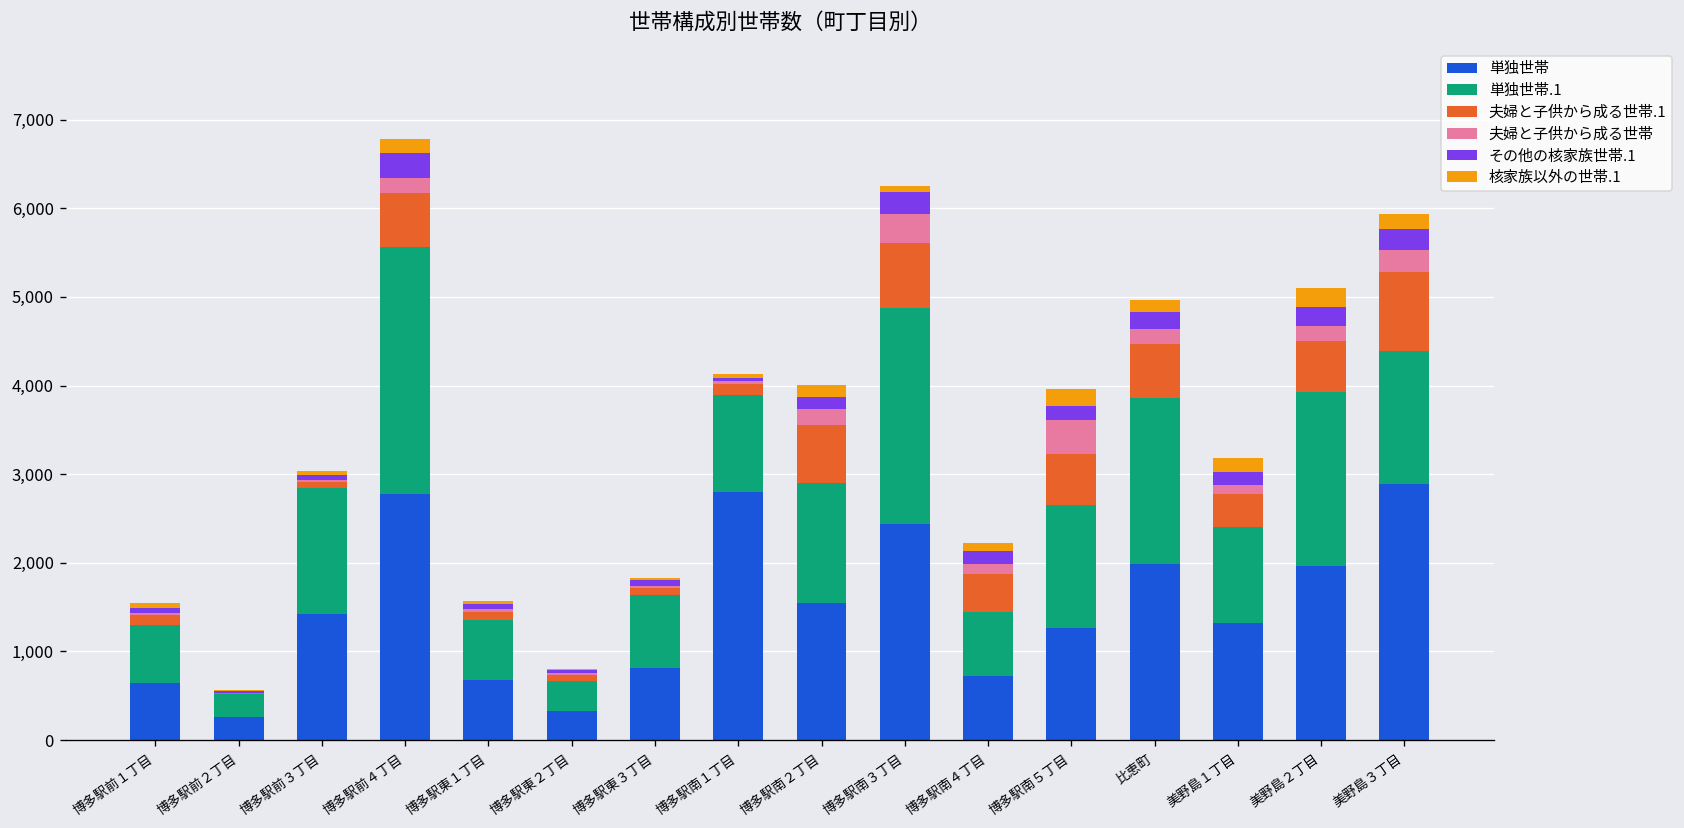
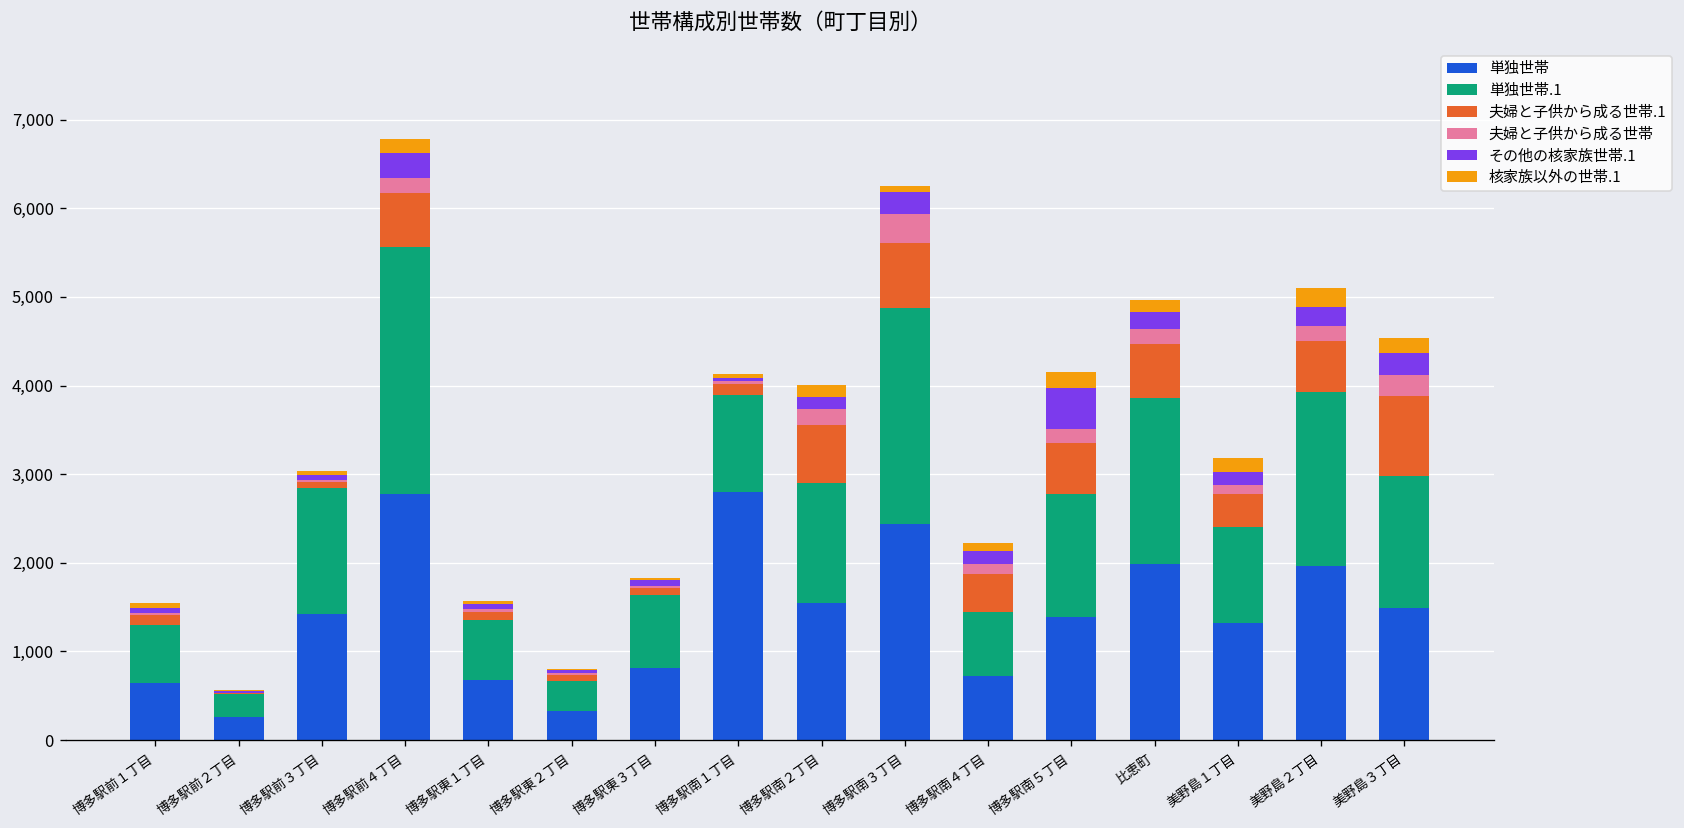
単独世帯, 博多駅南５丁目: 1,300 -> 1,400
夫婦と子供から成る世帯, 博多駅南５丁目: 400 -> 200
その他の核家族世帯.1, 博多駅南５丁目: 200 -> 500
単独世帯, 美野島３丁目: 2,900 -> 1,500
